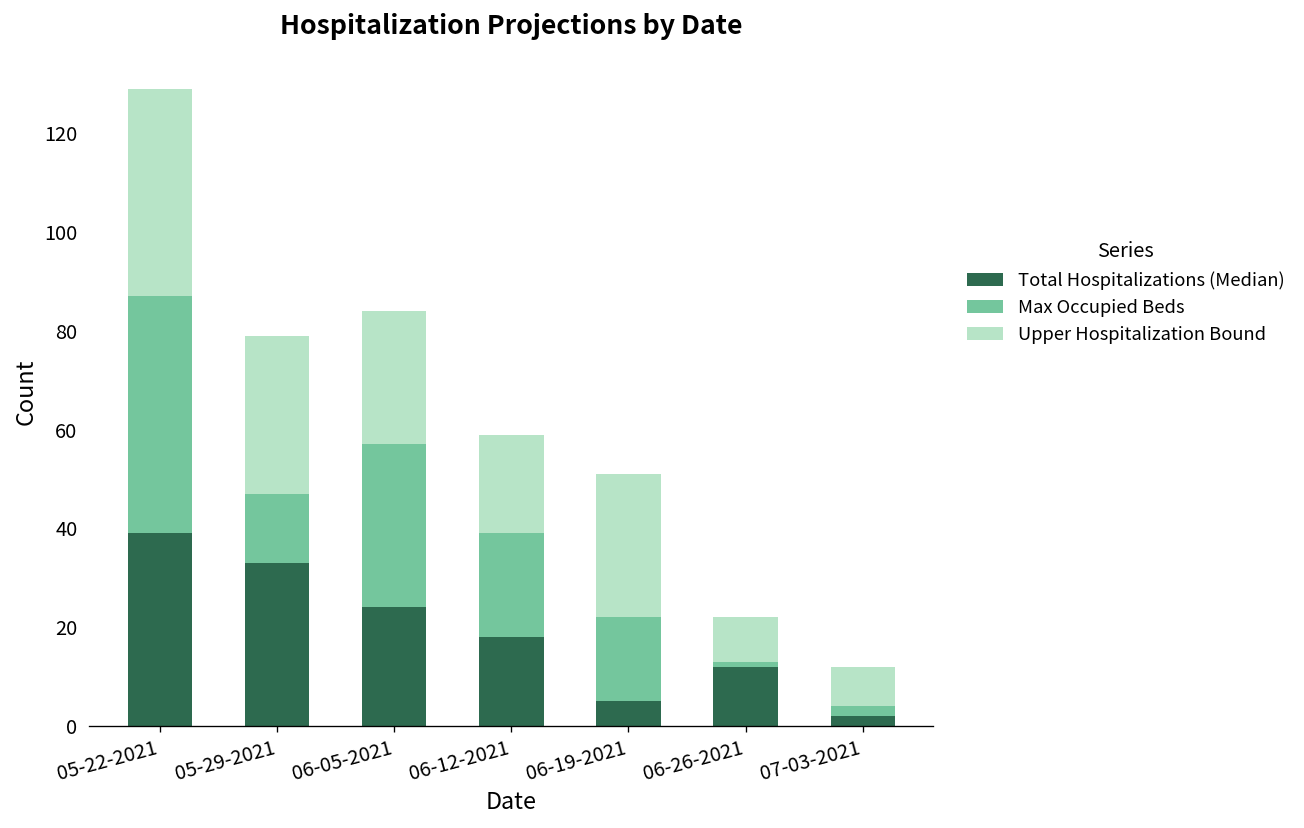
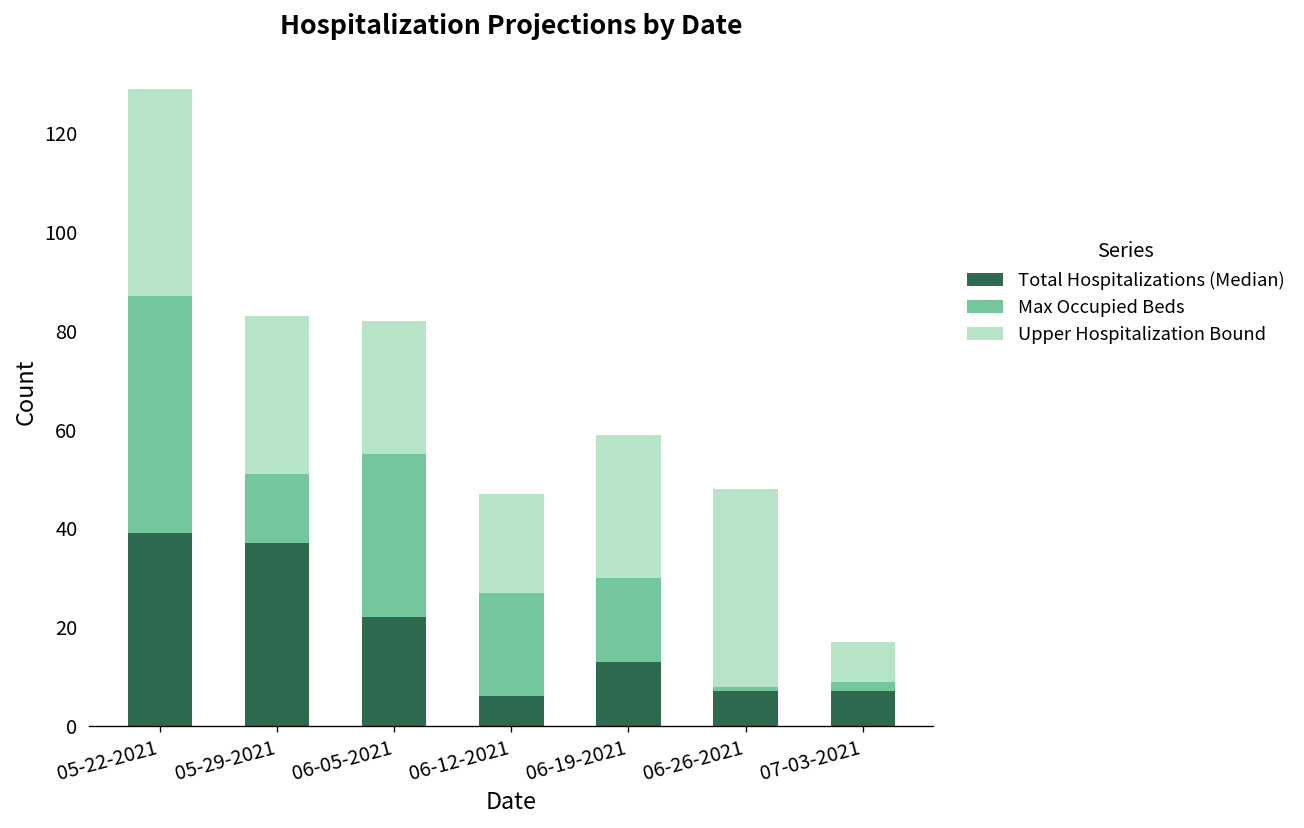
Total Hospitalizations (Median), 05-29-2021: 33 -> 37
Total Hospitalizations (Median), 06-05-2021: 24 -> 22
Total Hospitalizations (Median), 06-12-2021: 18 -> 6
Total Hospitalizations (Median), 06-19-2021: 5 -> 13
Total Hospitalizations (Median), 06-26-2021: 12 -> 7
Upper Hospitalization Bound, 06-26-2021: 9 -> 40
Total Hospitalizations (Median), 07-03-2021: 2 -> 7
